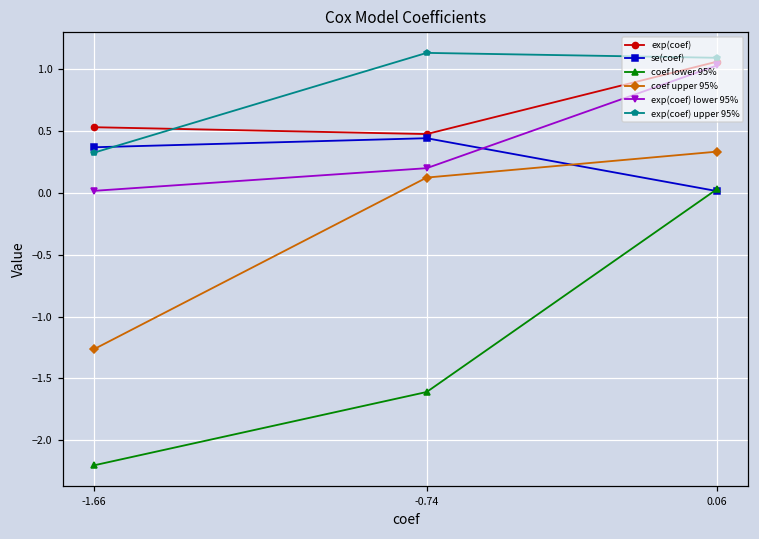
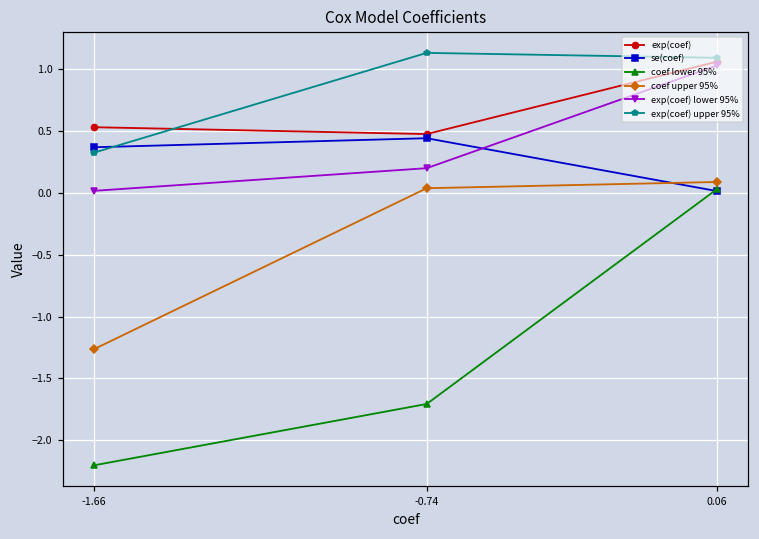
coef lower 95%, -0.74: -1.61 -> -1.71
coef upper 95%, -0.74: 0.12 -> 0.04
coef upper 95%, 0.06: 0.33 -> 0.09
